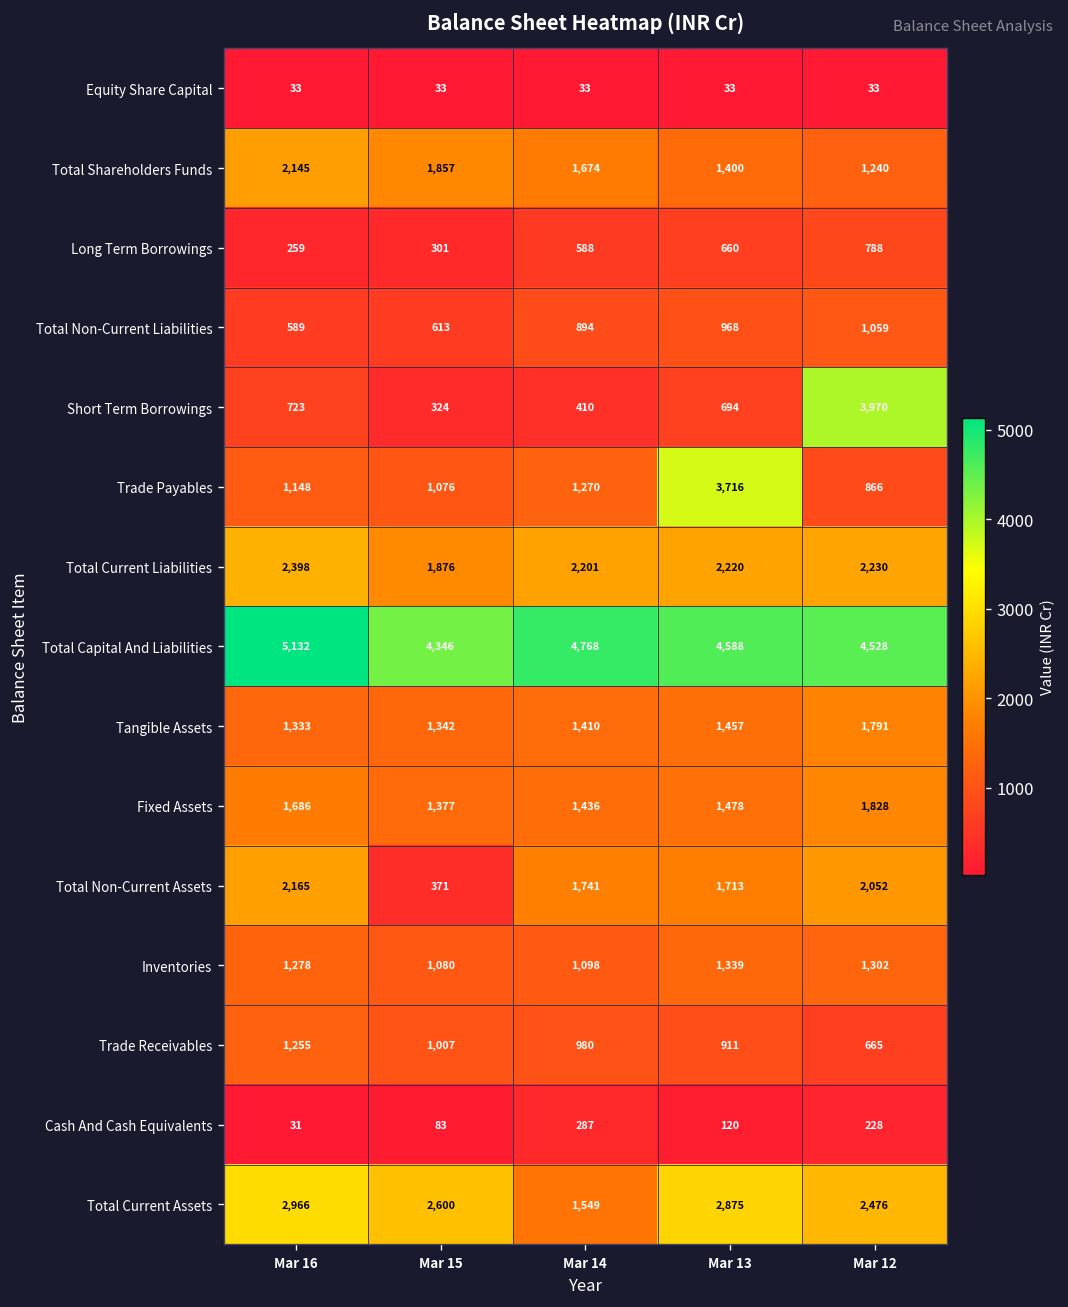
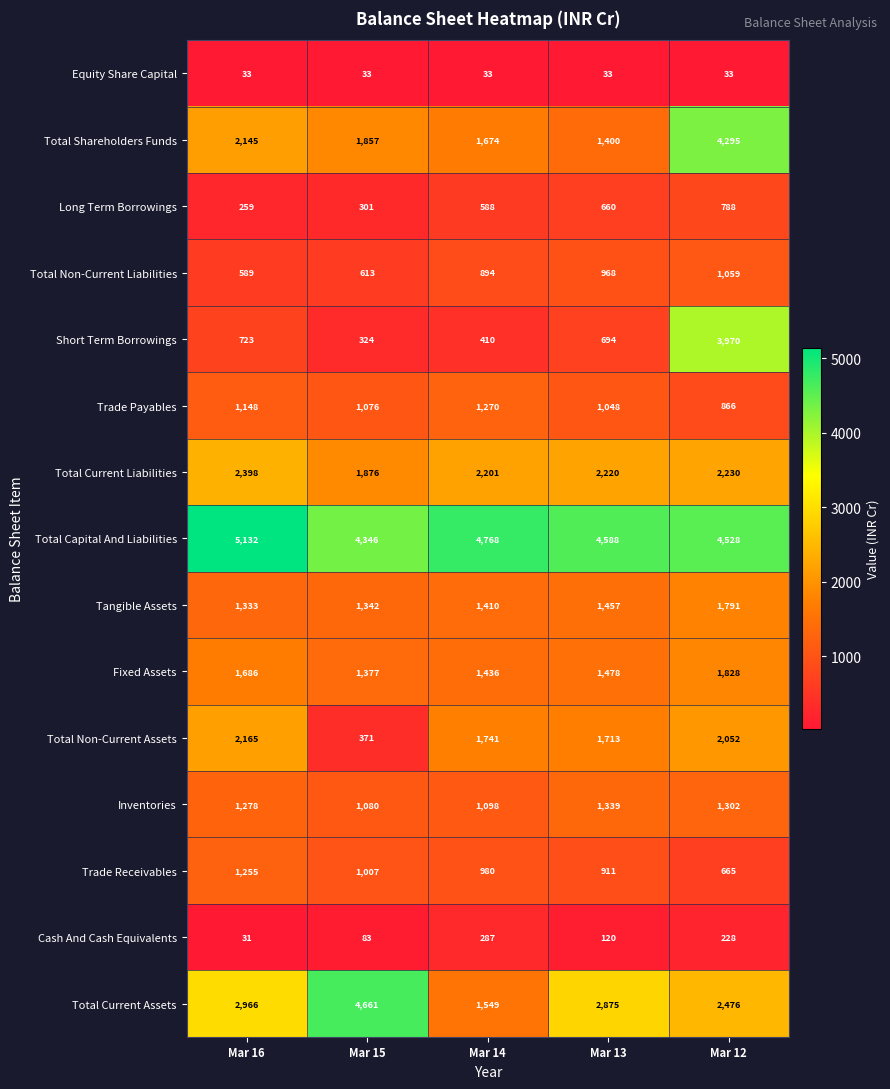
Total Shareholders Funds, Mar 12: 1,240 -> 4,295
Trade Payables, Mar 13: 3,716 -> 1,048
Total Current Assets, Mar 15: 2,600 -> 4,661
